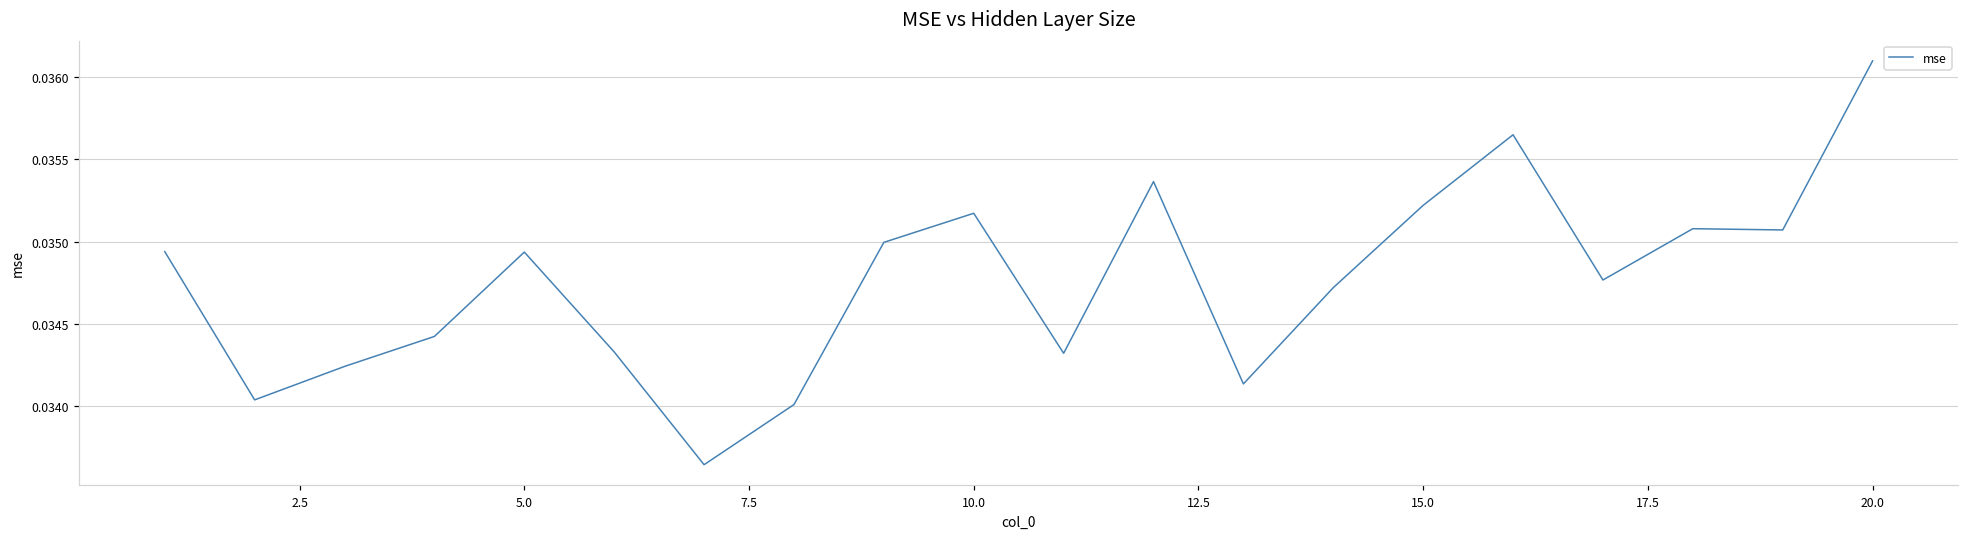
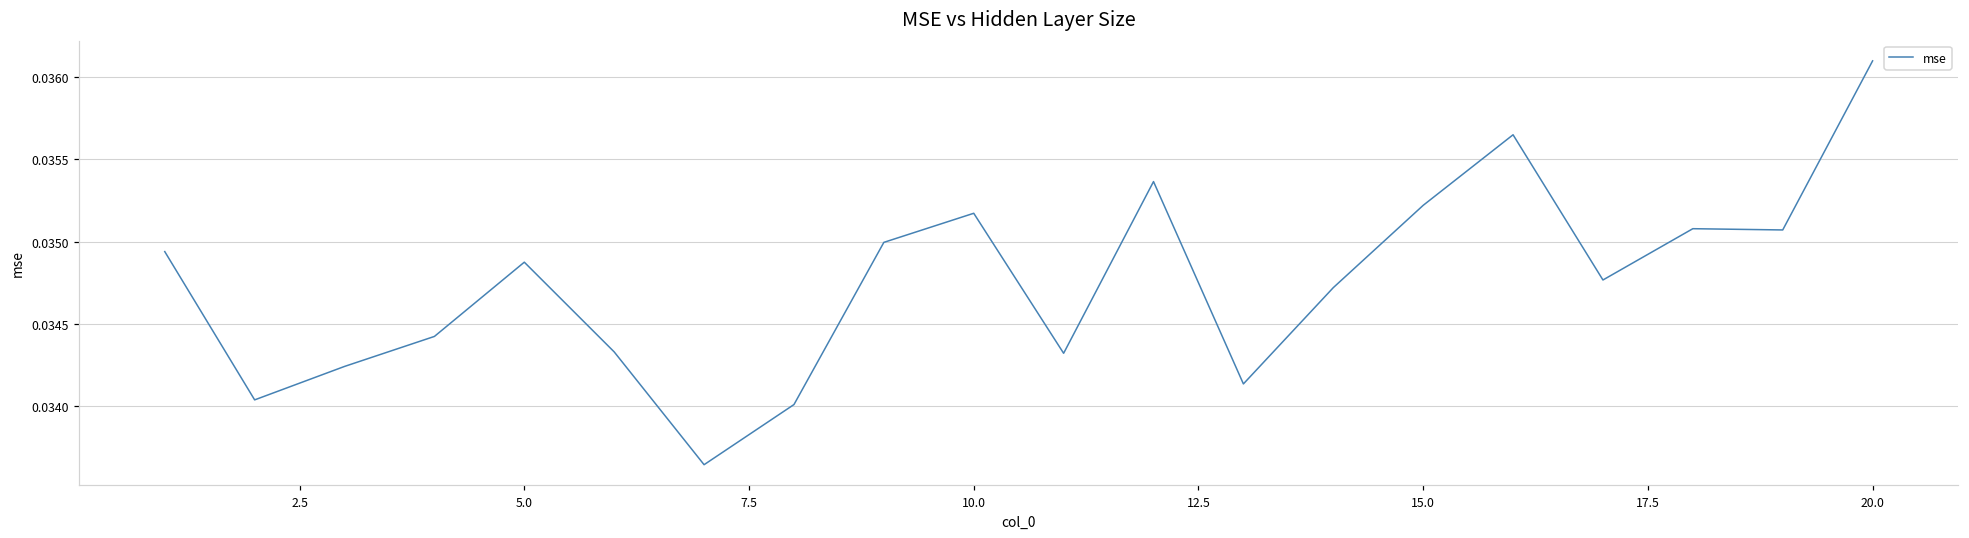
5.0: 0.03494 -> 0.03488
